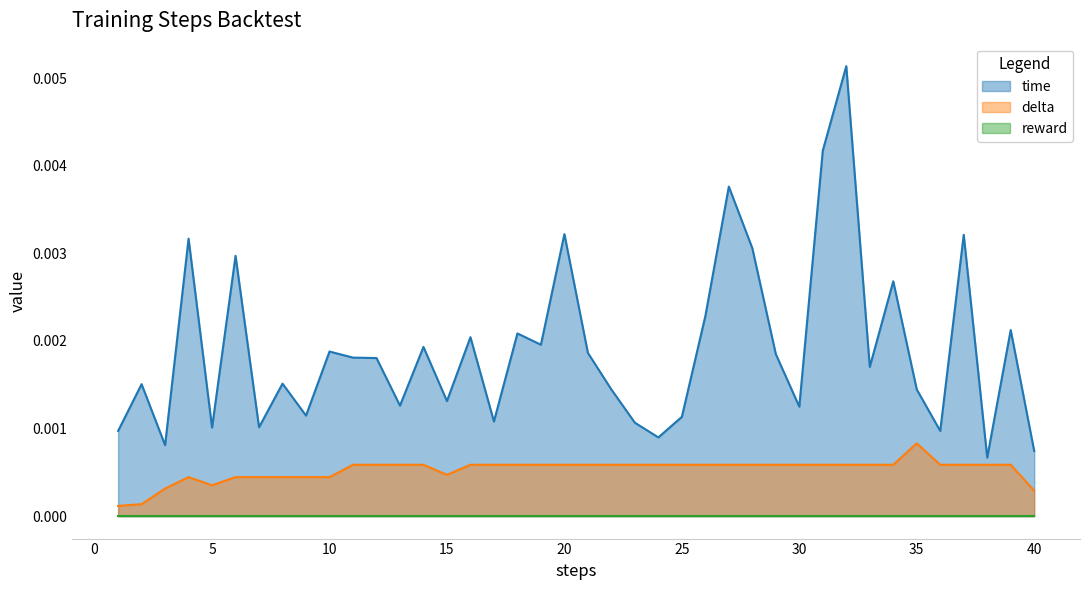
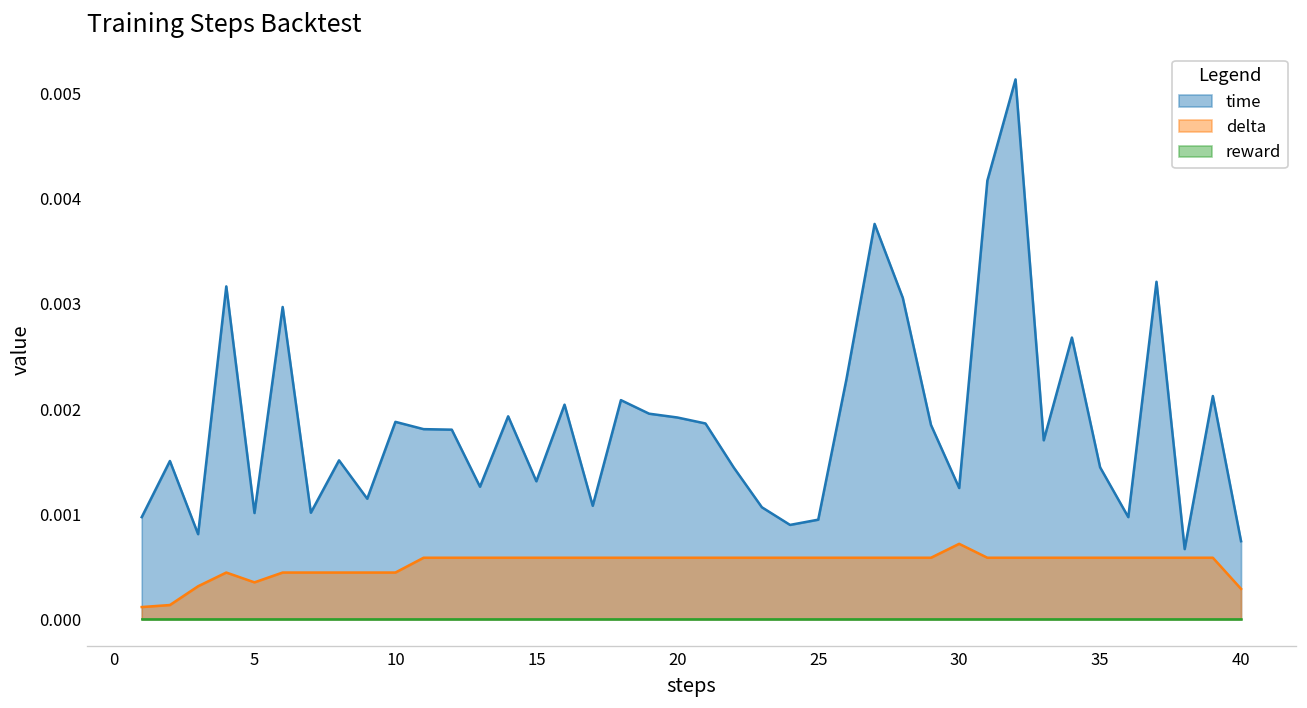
delta, 15: 0.0005 -> 0.0006
time, 20: 0.0032 -> 0.0019
time, 25: 0.0011 -> 0.0009
delta, 30: 0.0006 -> 0.0007
delta, 35: 0.0008 -> 0.0006
